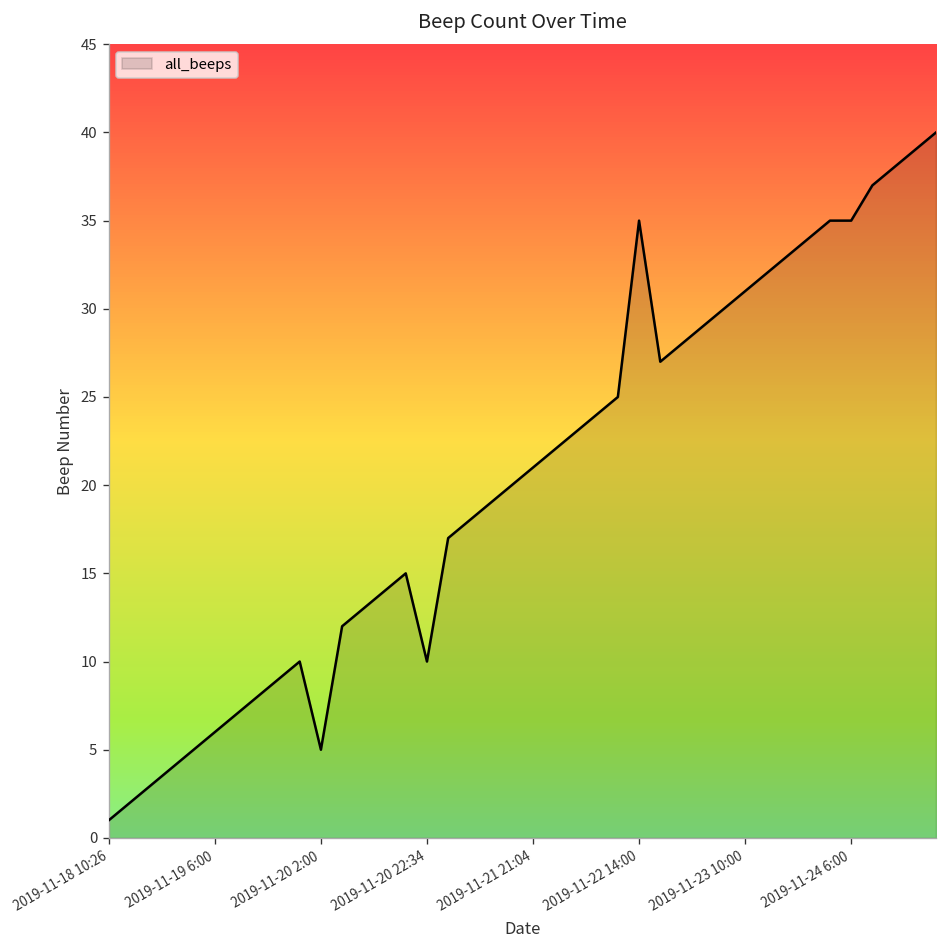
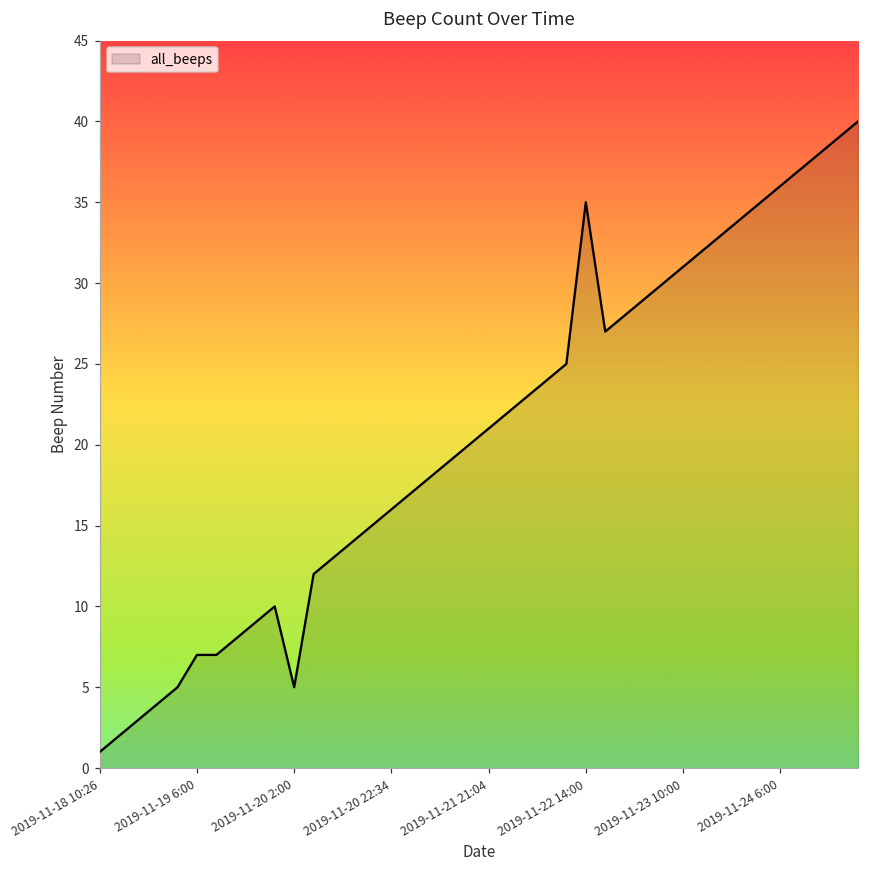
2019-11-19 6:00: 6 -> 7
2019-11-20 22:34: 10 -> 16
2019-11-24 6:00: 35 -> 36
